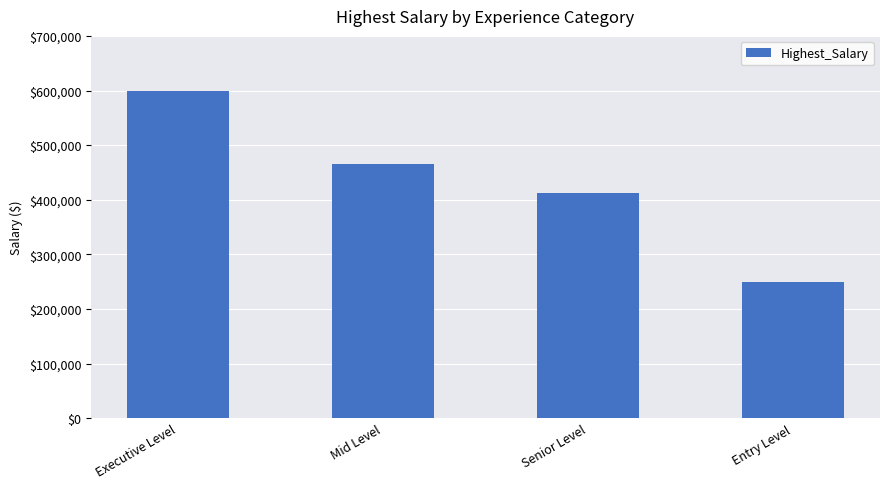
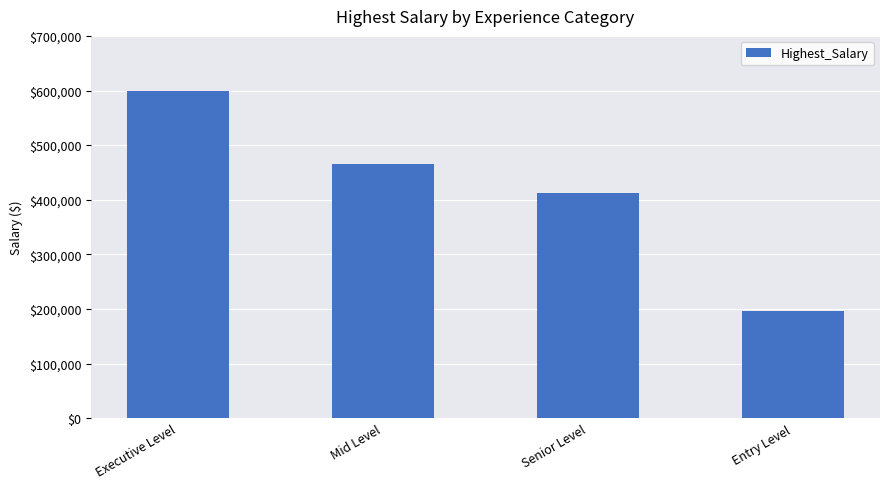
Entry Level: $250,000 -> $200,000
